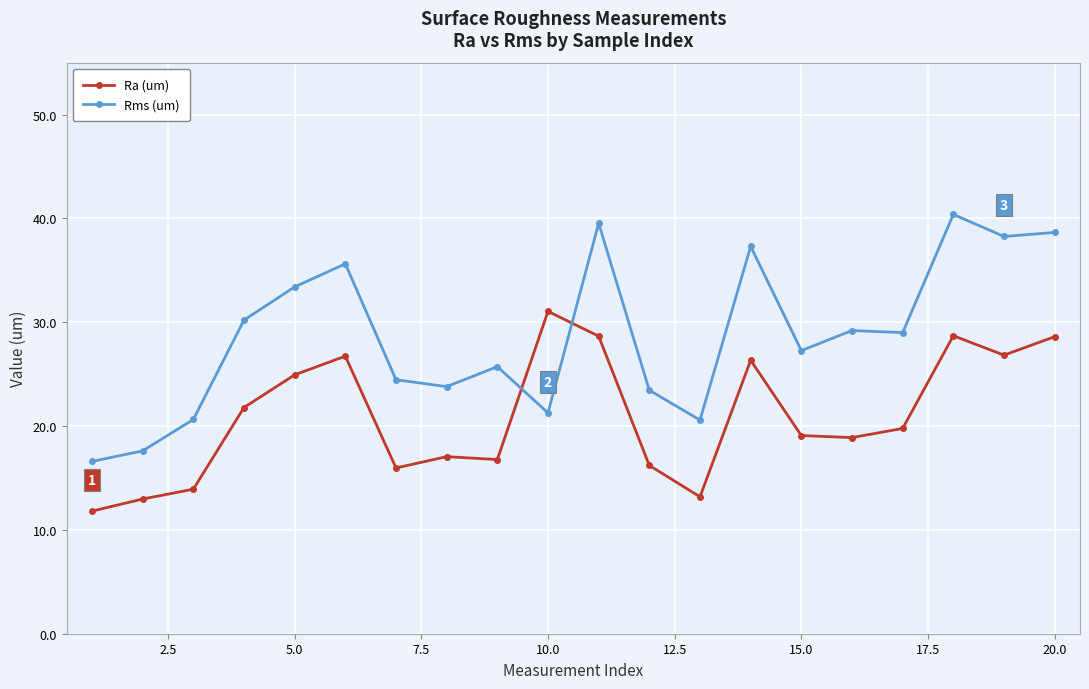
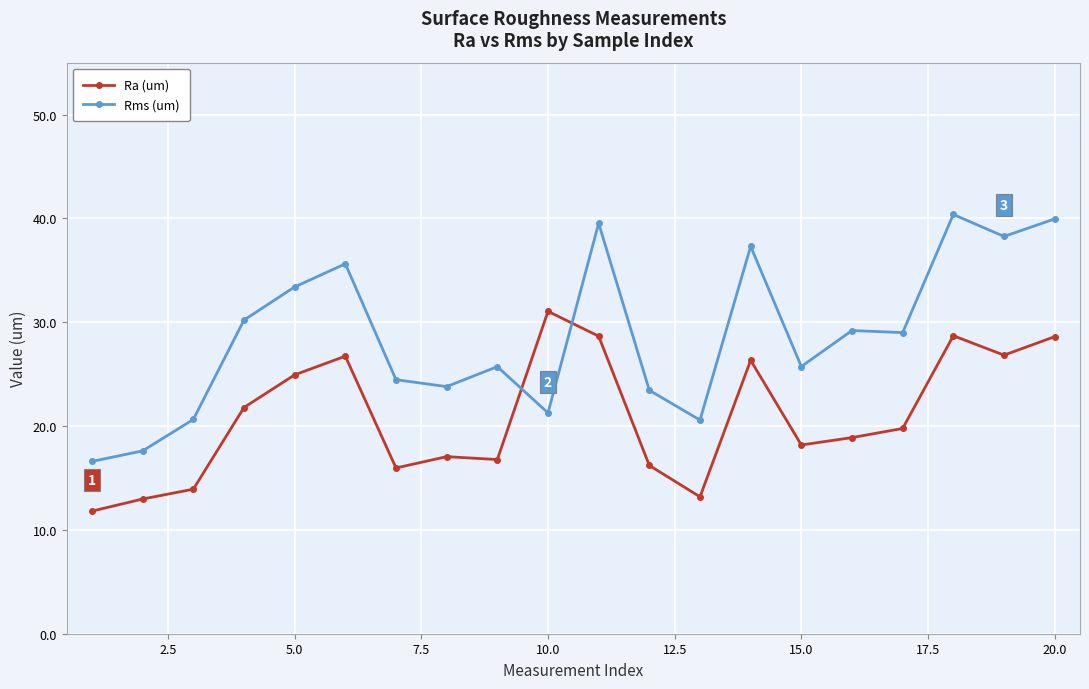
Ra (um), 15.0: 19.1 -> 18.2
Rms (um), 15.0: 27.3 -> 25.7
Rms (um), 20.0: 38.7 -> 40.0
